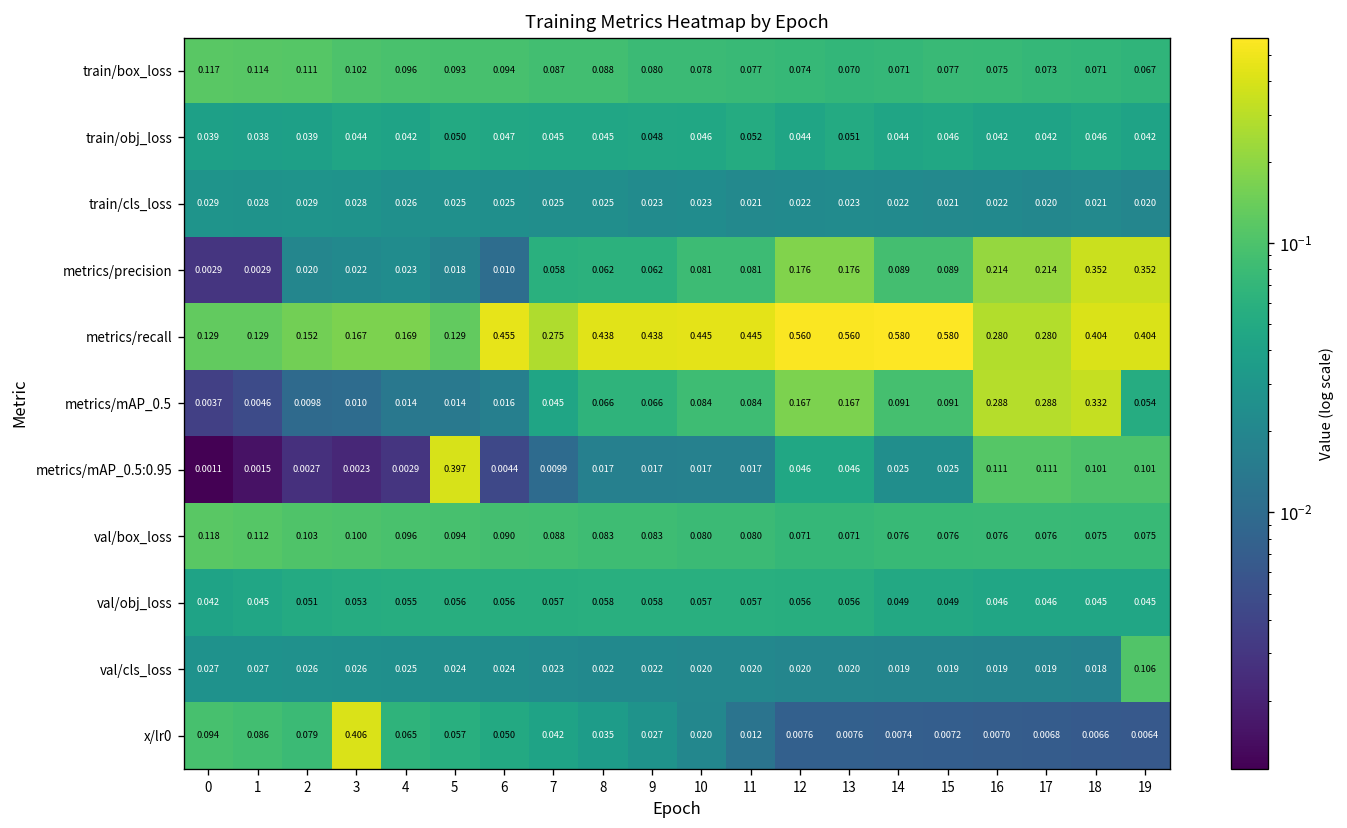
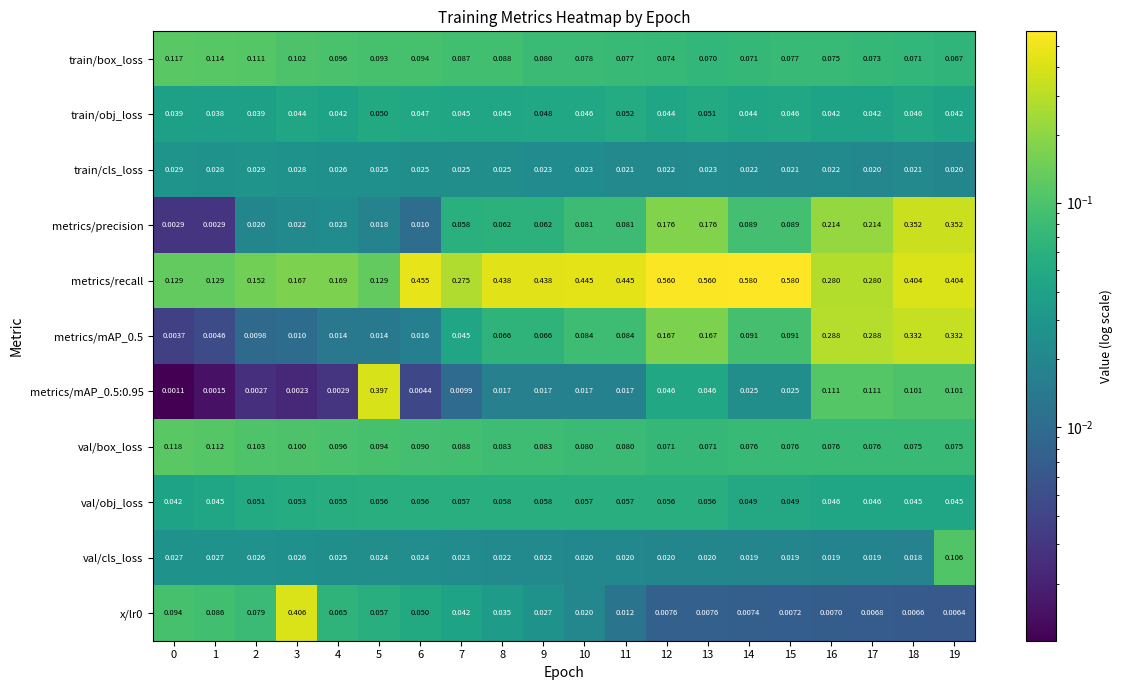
metrics/mAP_0.5, 19: 0.054 -> 0.332
